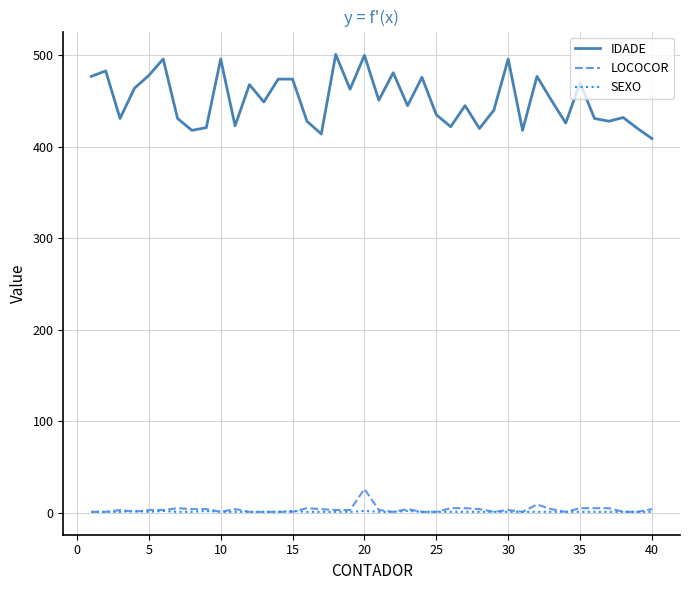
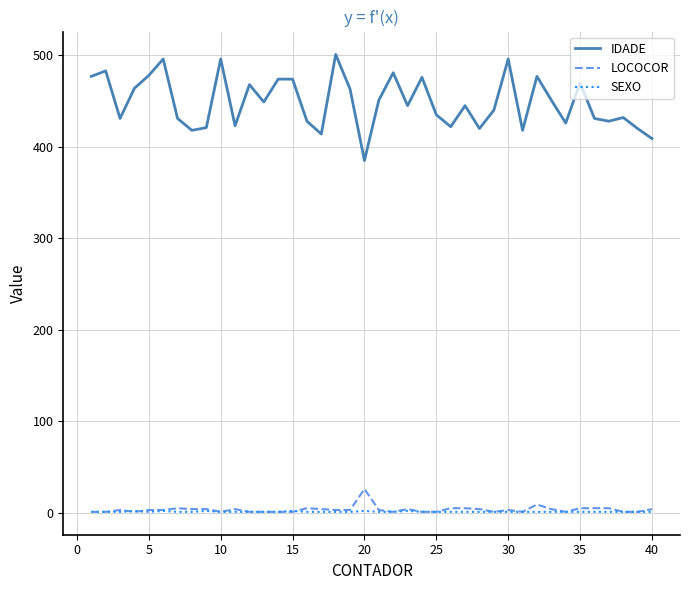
IDADE, 20: 500 -> 390
